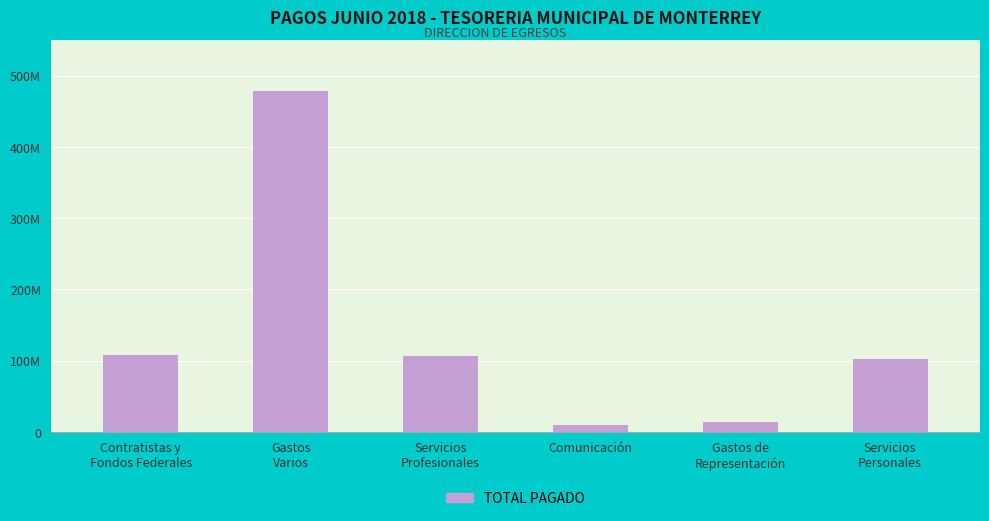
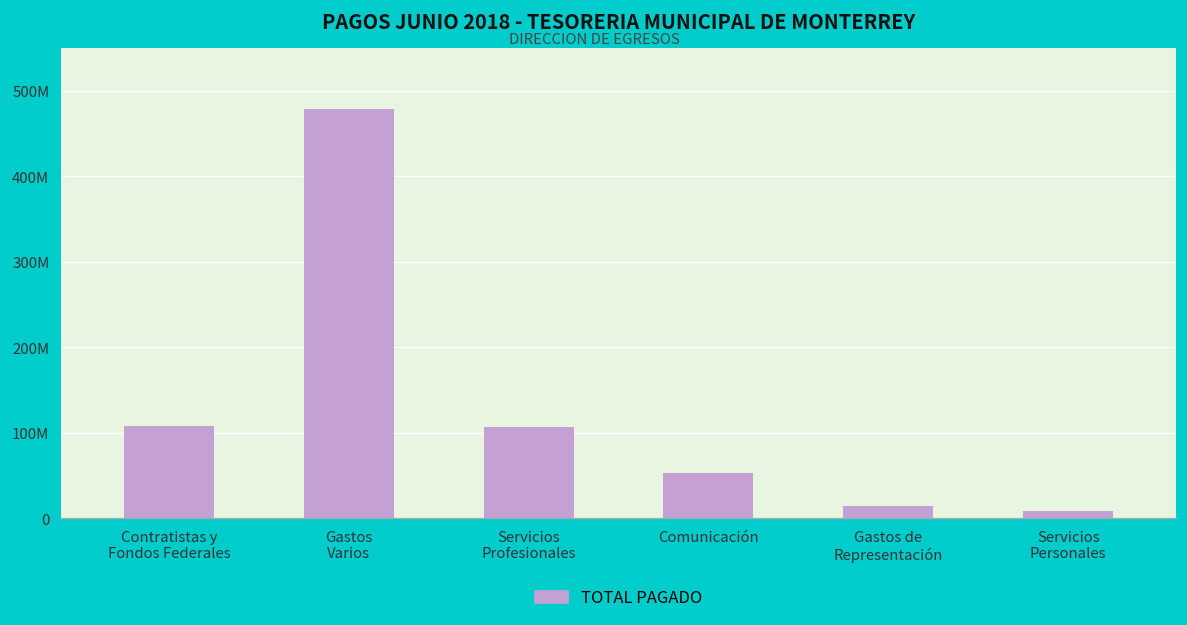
Comunicación: 10000000 -> 50000000
Servicios Personales: 100000000 -> 10000000
